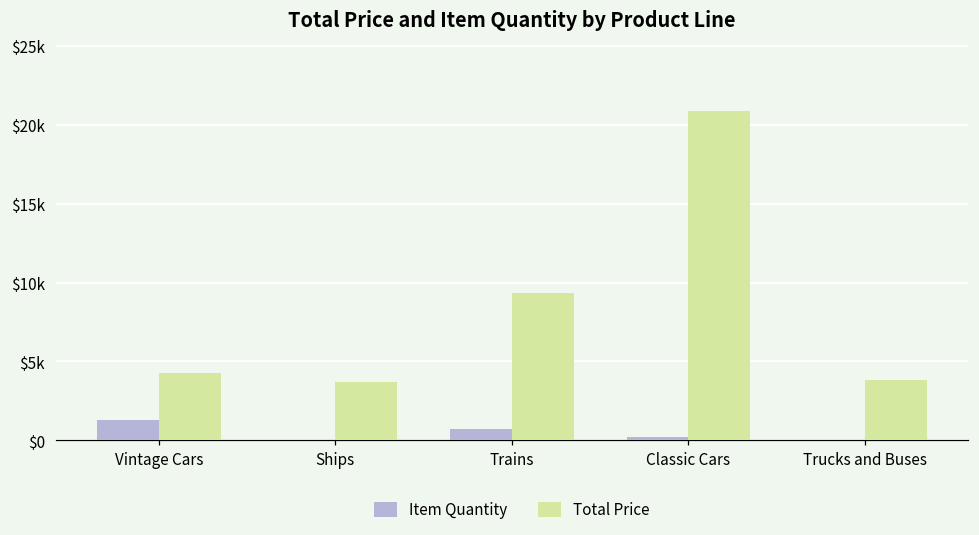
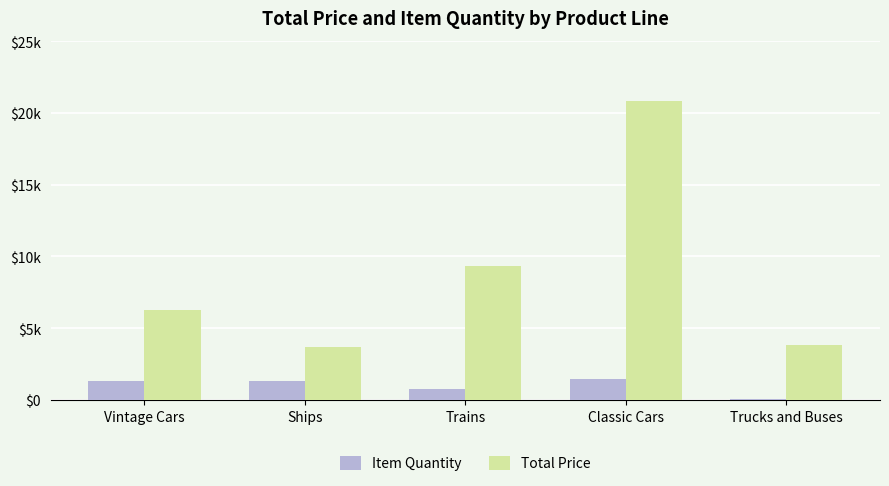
Total Price, Vintage Cars: $4300 -> $6200
Item Quantity, Ships: $0 -> $1300
Item Quantity, Classic Cars: $200 -> $1500
